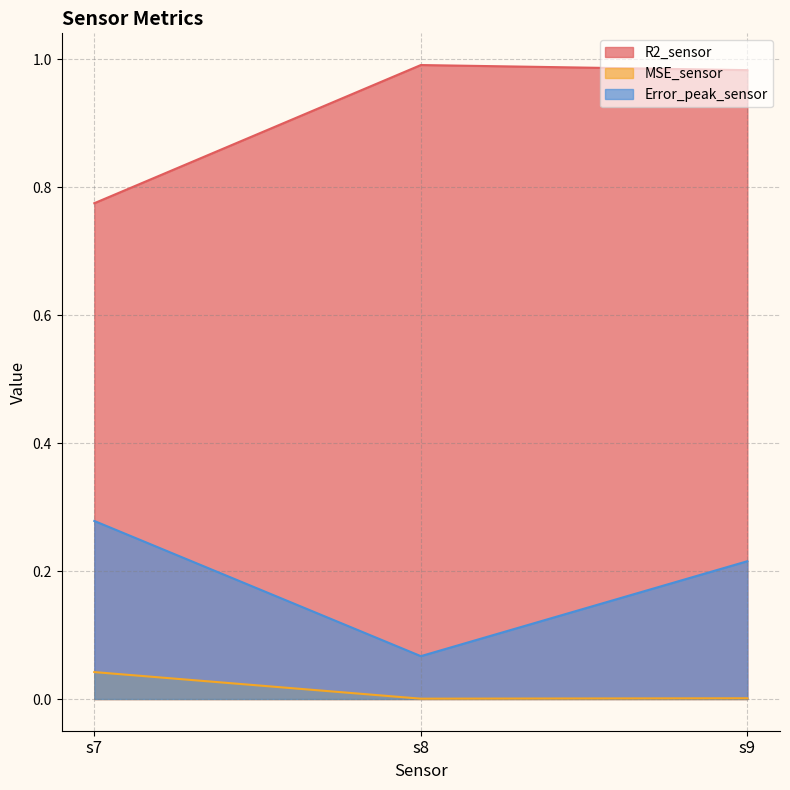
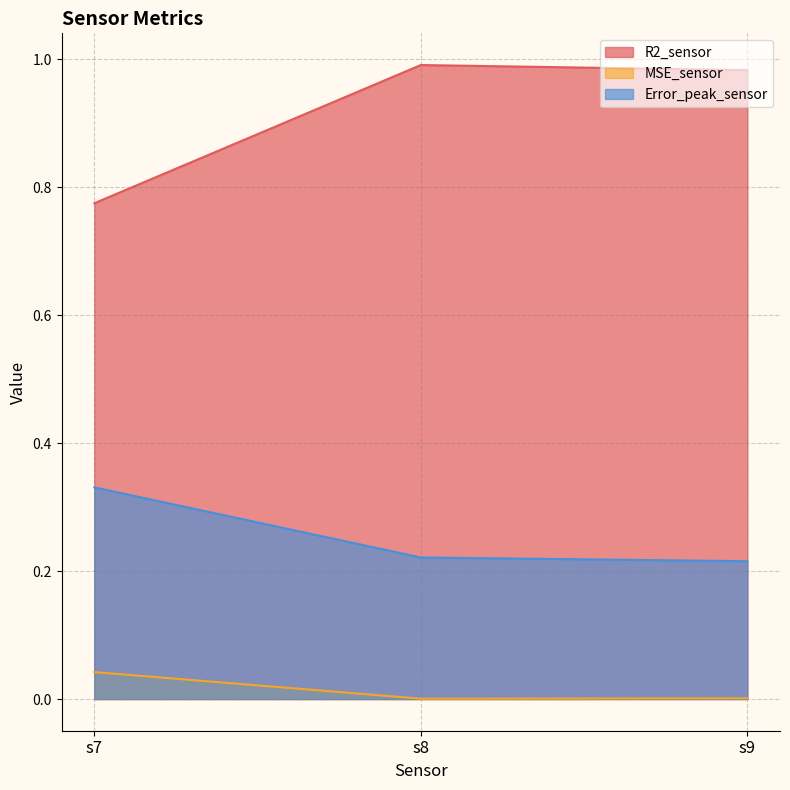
Error_peak_sensor, s7: 0.28 -> 0.33
Error_peak_sensor, s8: 0.07 -> 0.22
